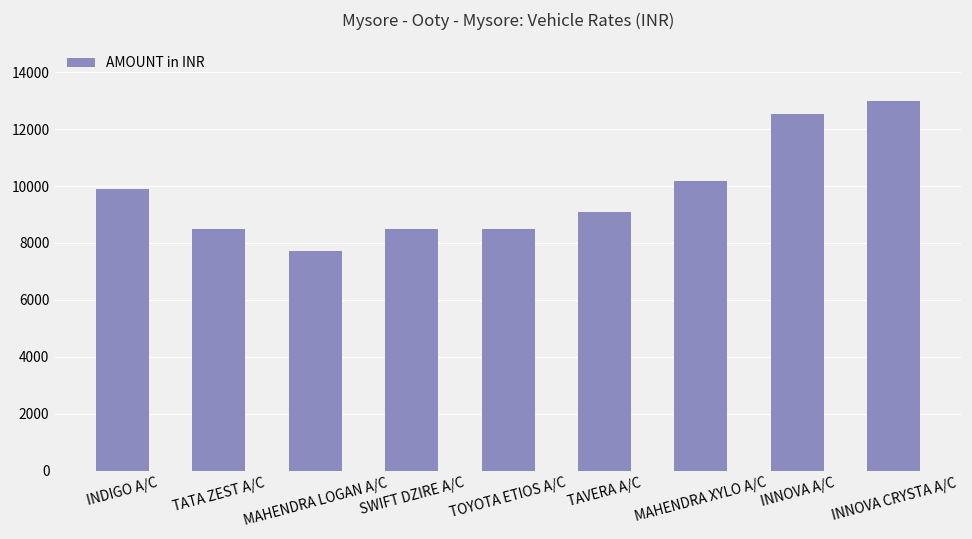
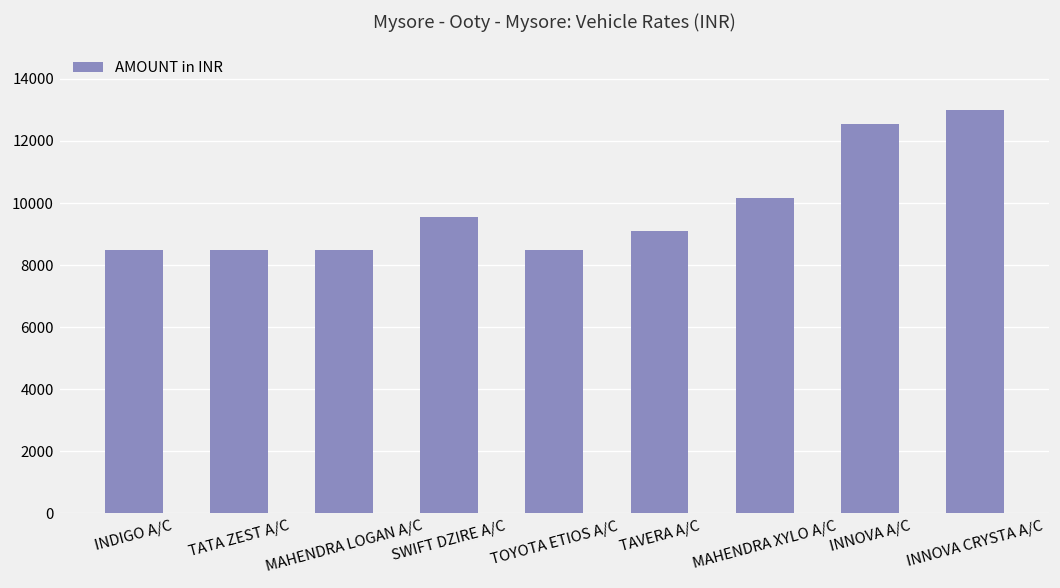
INDIGO A/C: 9900 -> 8500
MAHENDRA LOGAN A/C: 7700 -> 8500
SWIFT DZIRE A/C: 8500 -> 9600
